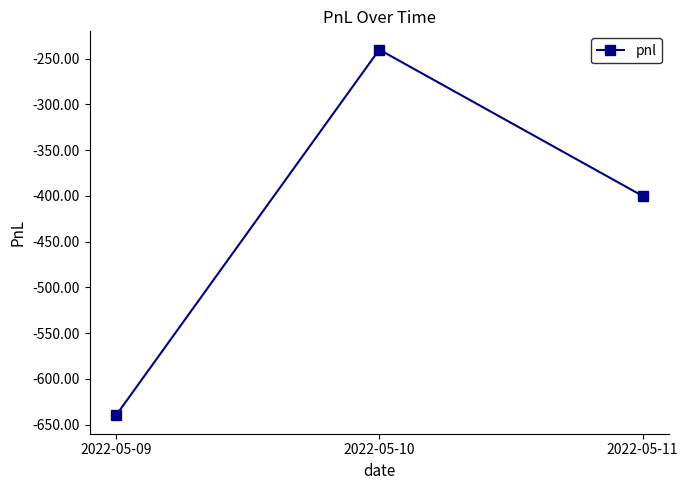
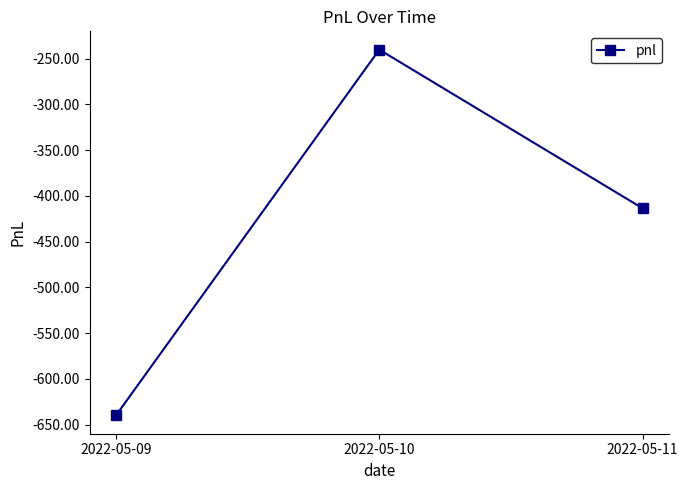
2022-05-11: -400 -> -410
